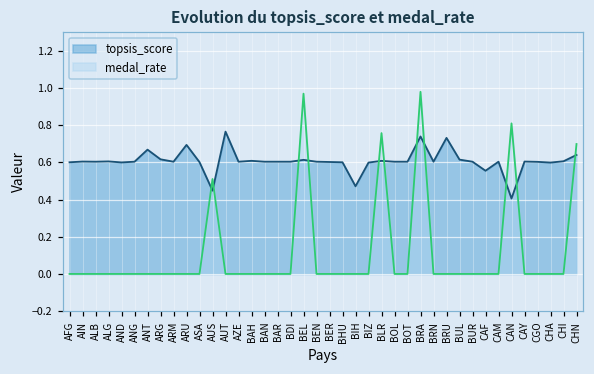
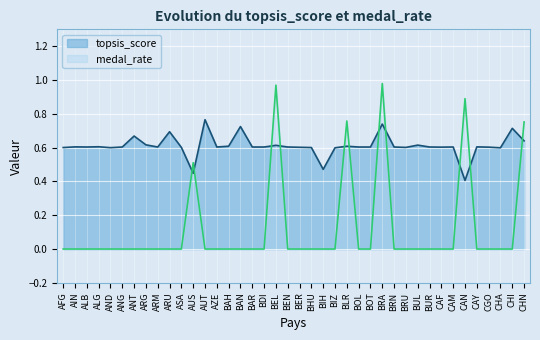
topsis_score, BAN: 0.60 -> 0.72
topsis_score, BRU: 0.73 -> 0.60
topsis_score, CAF: 0.56 -> 0.60
medal_rate, CAN: 0.81 -> 0.89
topsis_score, CHI: 0.61 -> 0.71
medal_rate, CHN: 0.70 -> 0.75
